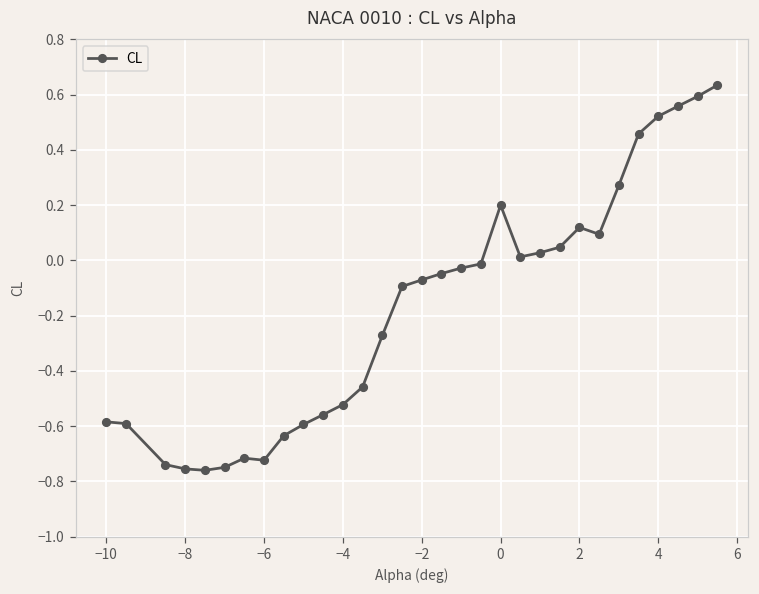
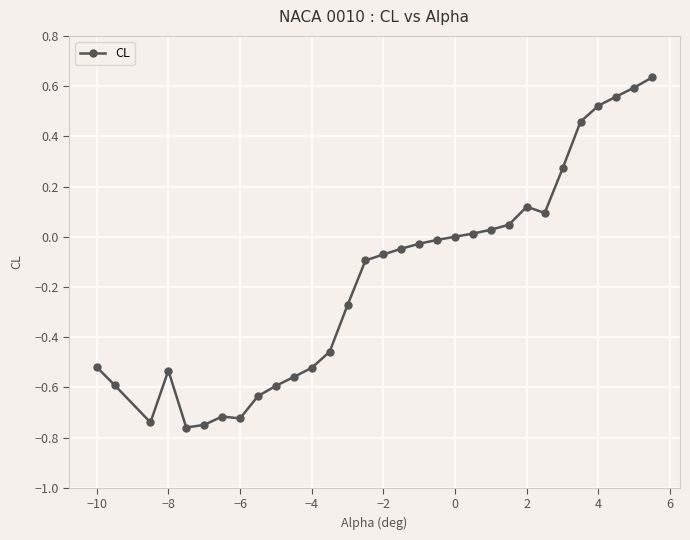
−10: -0.58 -> -0.52
−8: -0.76 -> -0.53
0: 0.2 -> 0.0
